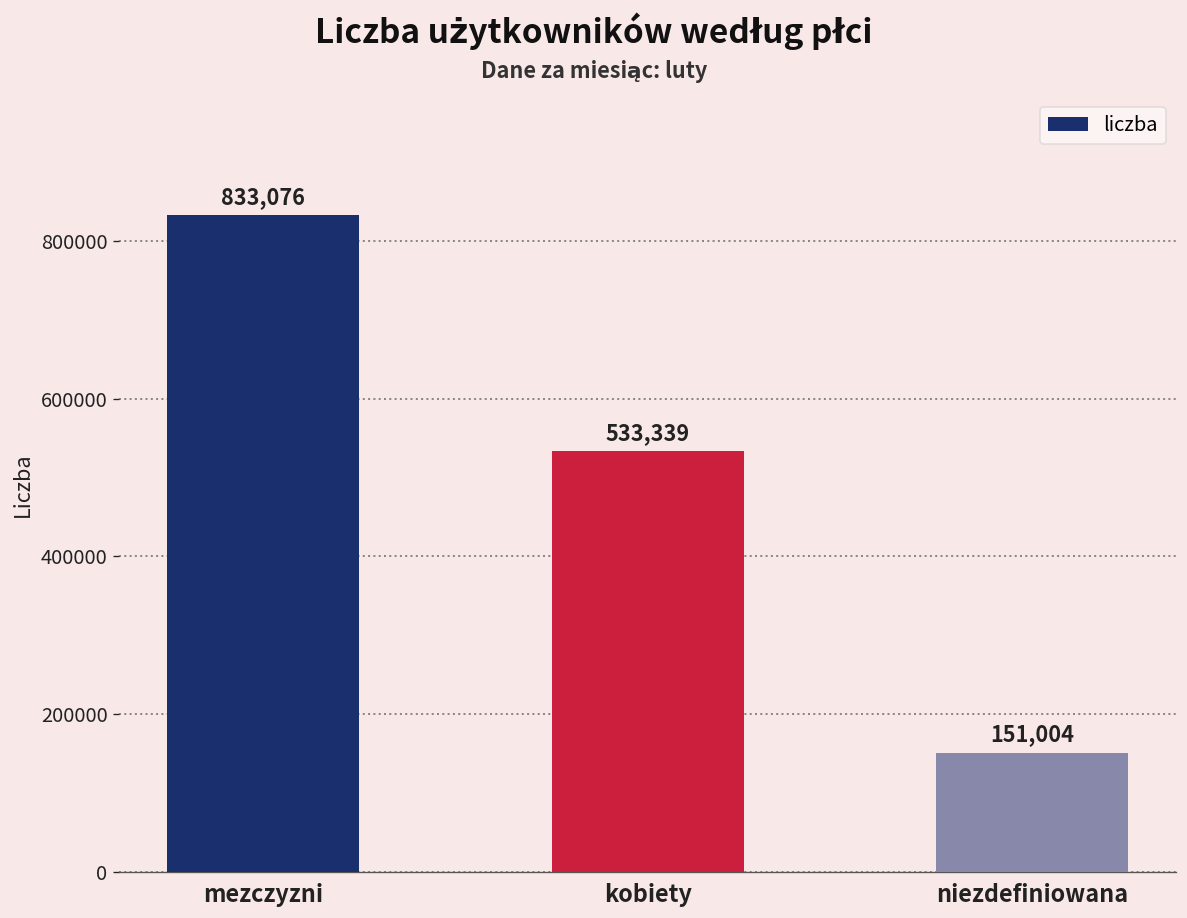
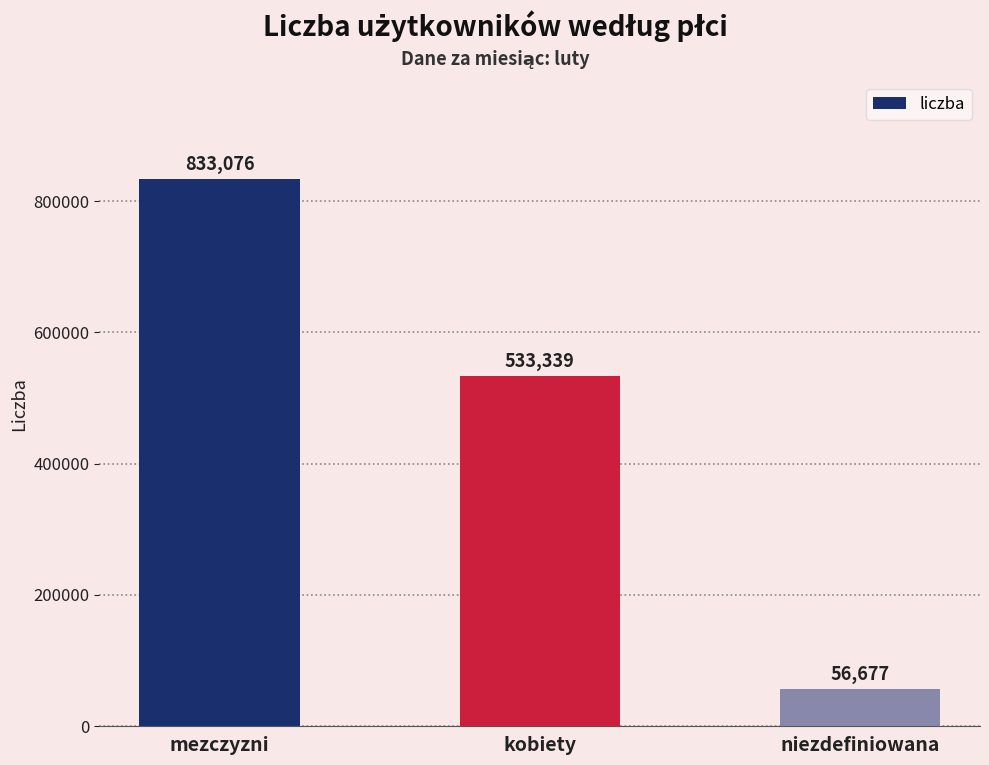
niezdefiniowana: 151,004 -> 56,677
